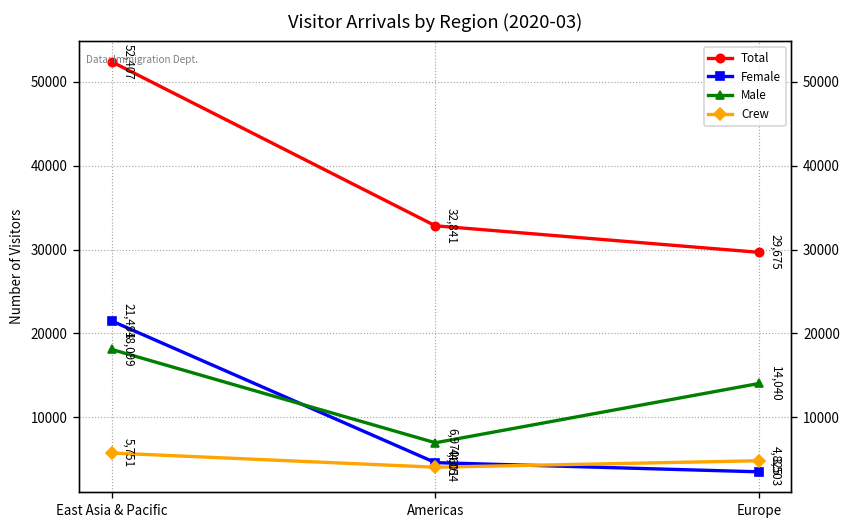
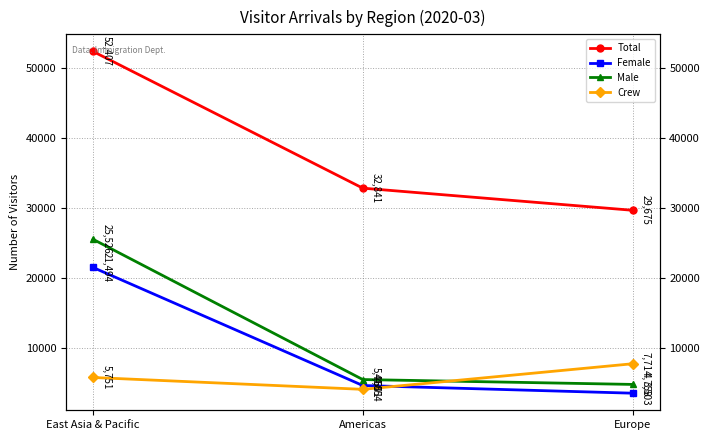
Male, East Asia & Pacific: 18,099 -> 25,526
Male, Americas: 6,970 -> 5,455
Male, Europe: 14,040 -> 4,758
Crew, Europe: 4,825 -> 7,714
